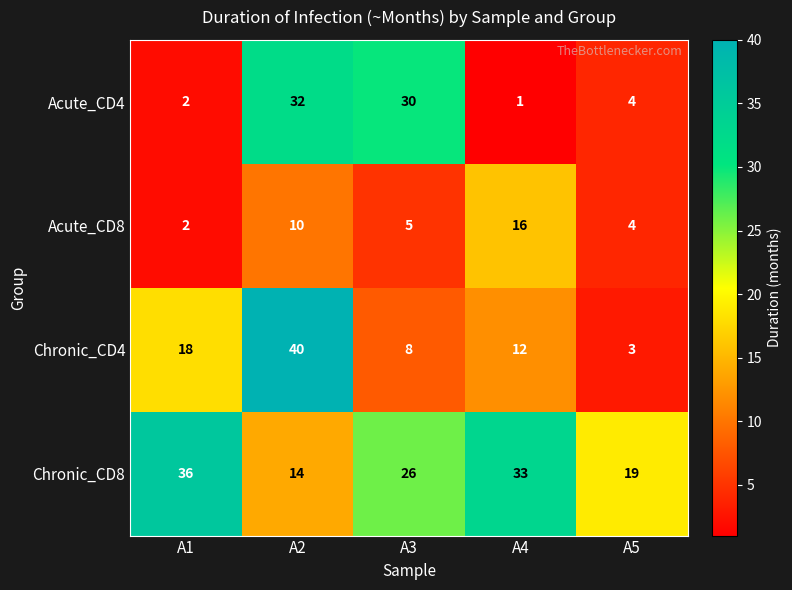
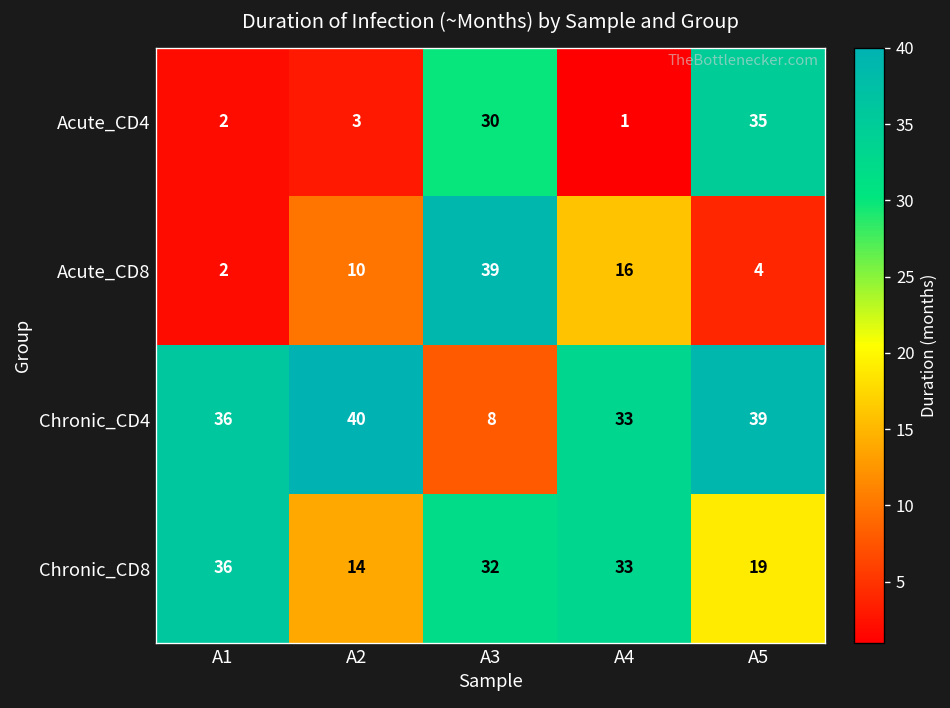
Acute_CD4, A2: 32 -> 3
Acute_CD4, A5: 4 -> 35
Acute_CD8, A3: 5 -> 39
Chronic_CD4, A1: 18 -> 36
Chronic_CD4, A4: 12 -> 33
Chronic_CD4, A5: 3 -> 39
Chronic_CD8, A3: 26 -> 32
